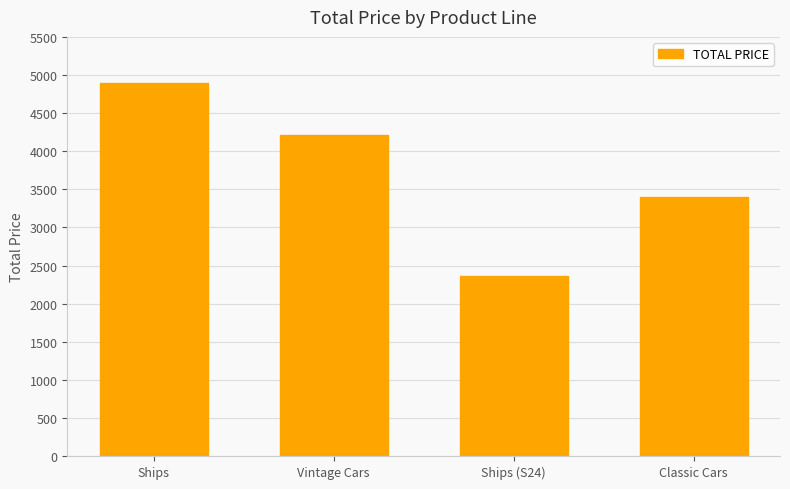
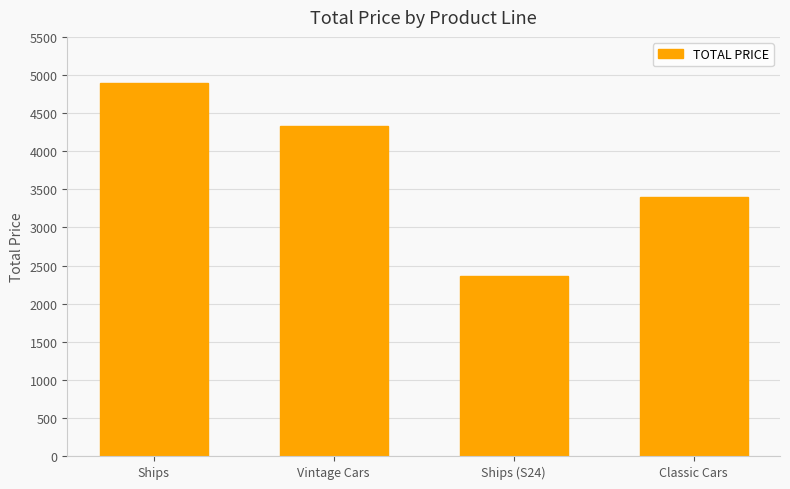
Vintage Cars: 4200 -> 4300
